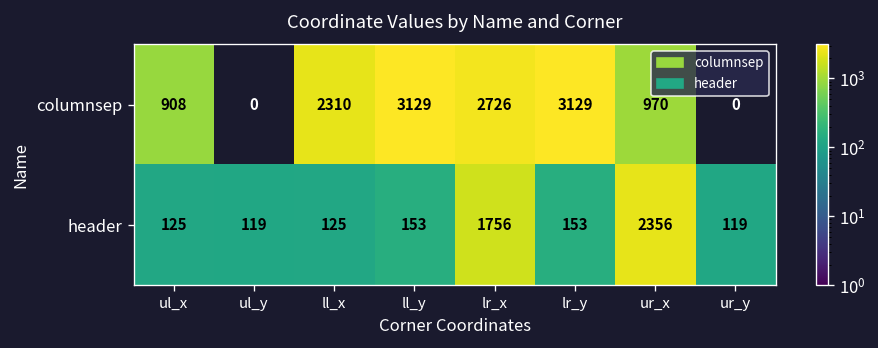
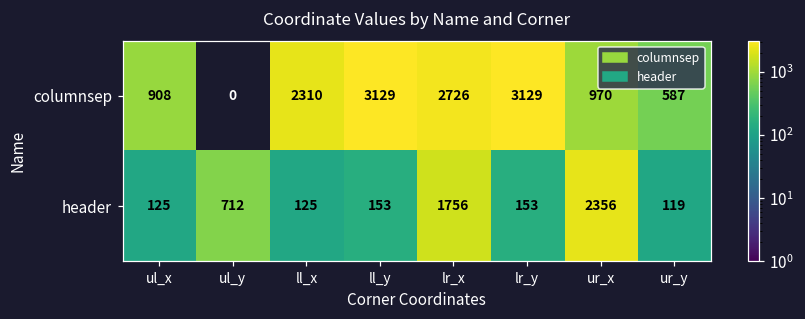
columnsep, ur_y: 0 -> 587
header, ul_y: 119 -> 712
